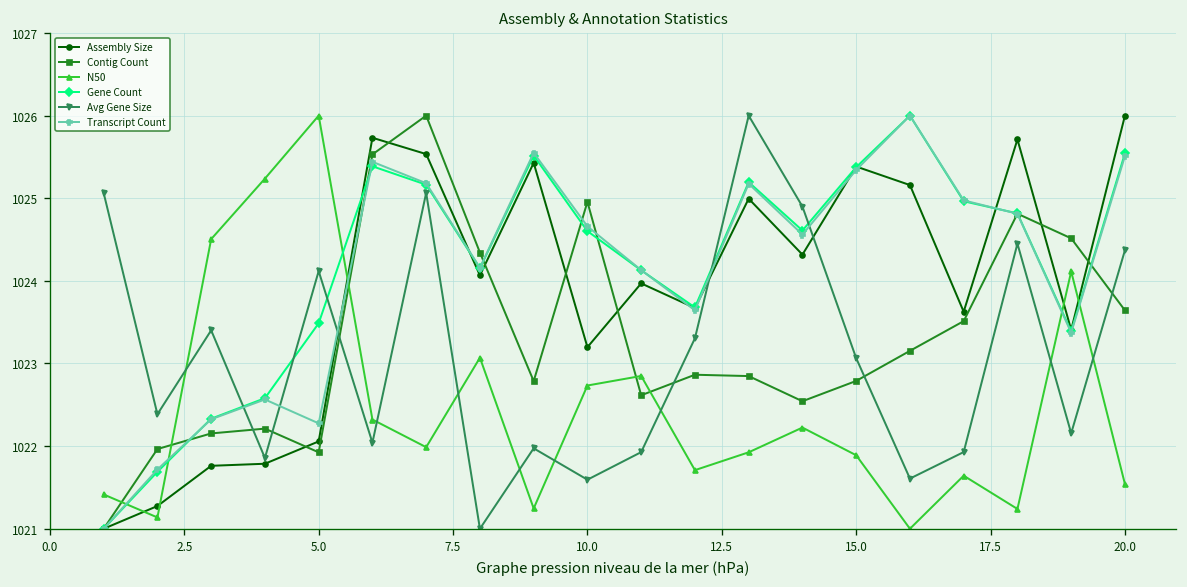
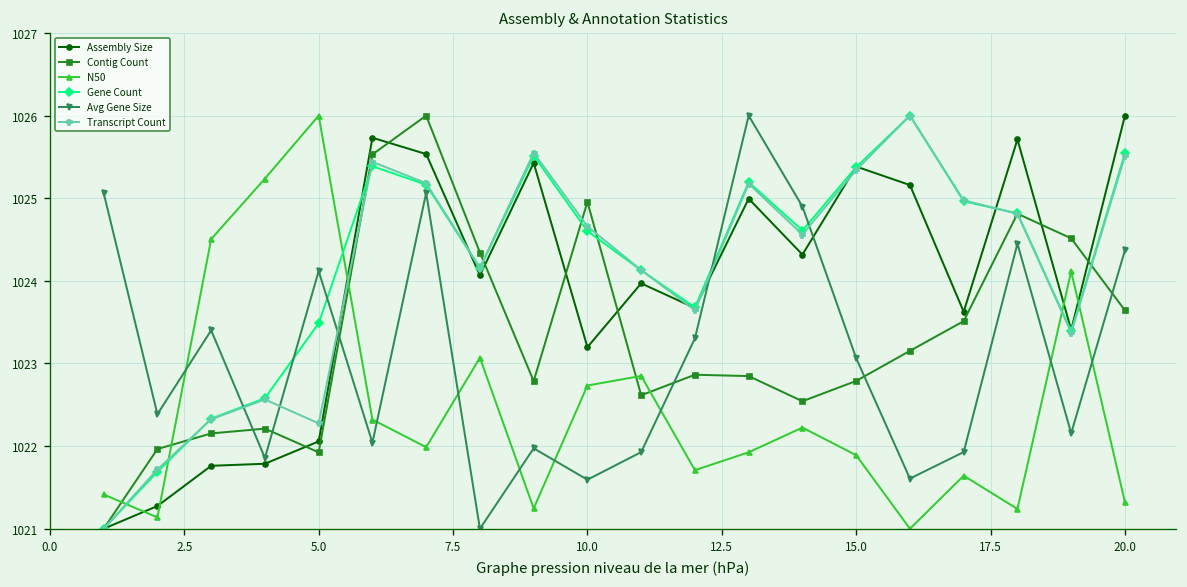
N50, 20.0: 1021.5 -> 1021.3
